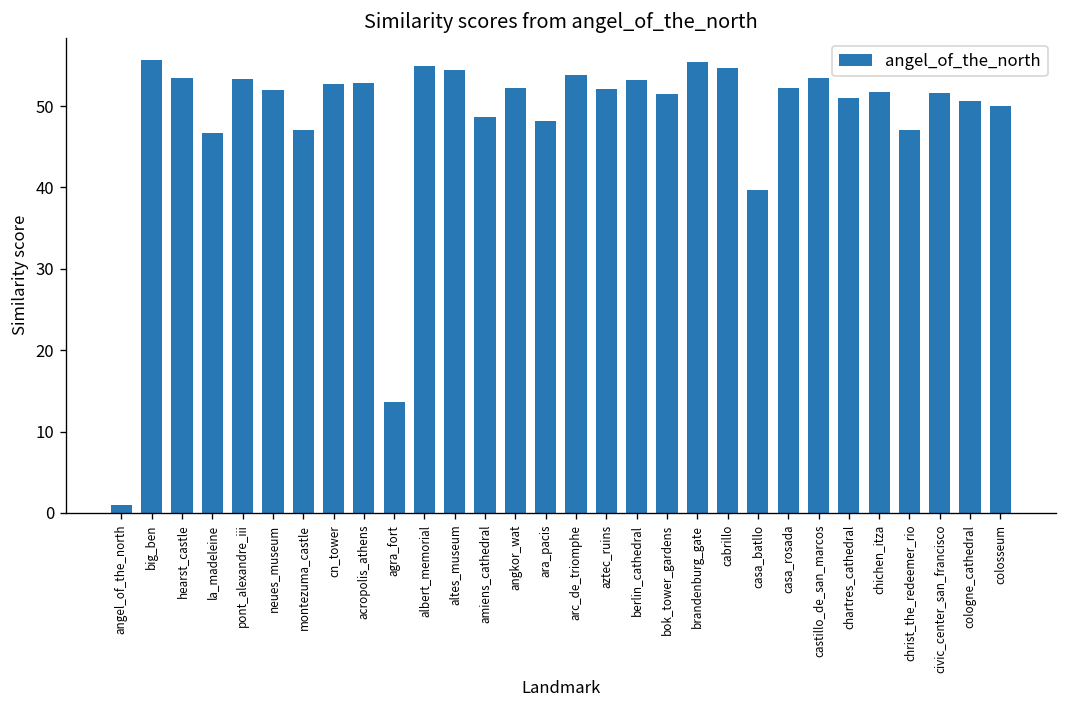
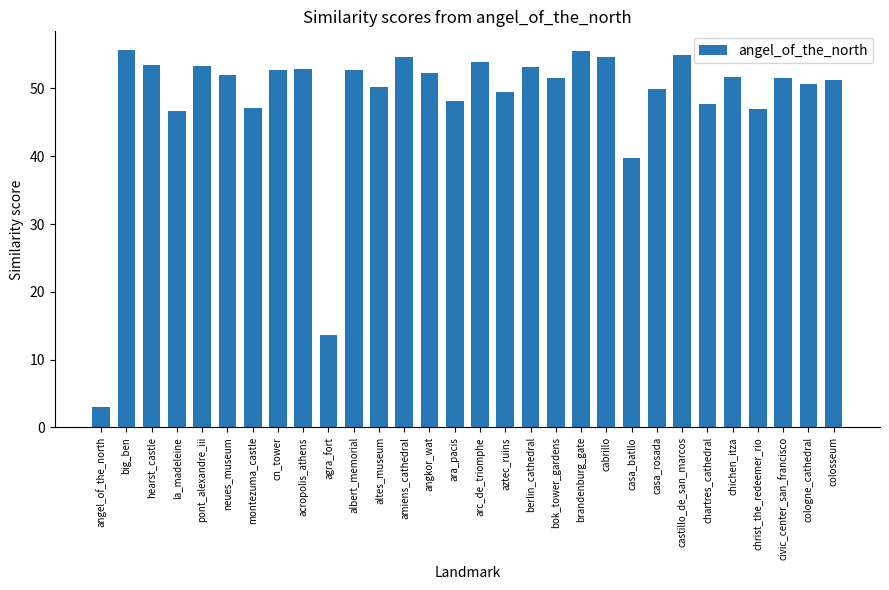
angel_of_the_north: 1 -> 3
albert_memorial: 55 -> 53
altes_museum: 54 -> 50
amiens_cathedral: 49 -> 55
aztec_ruins: 52 -> 49
casa_rosada: 52 -> 50
castillo_de_san_marcos: 53 -> 55
chartres_cathedral: 51 -> 48
colosseum: 50 -> 51
